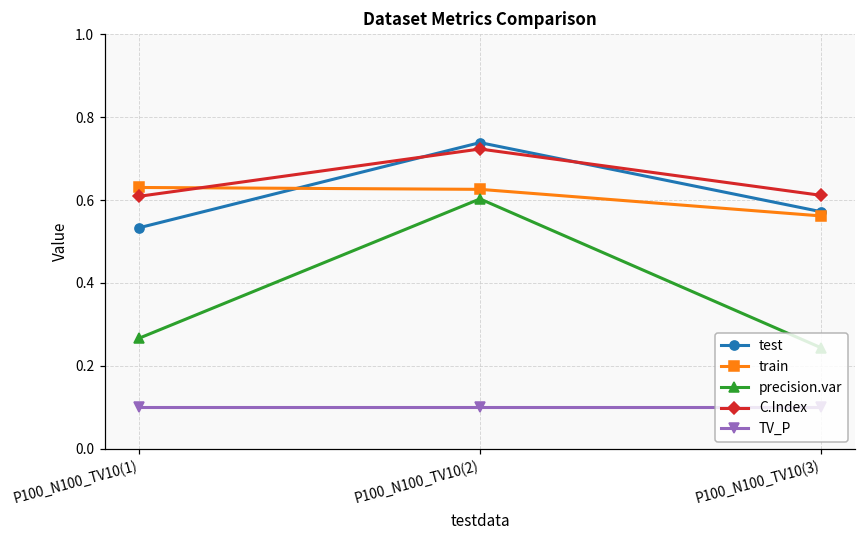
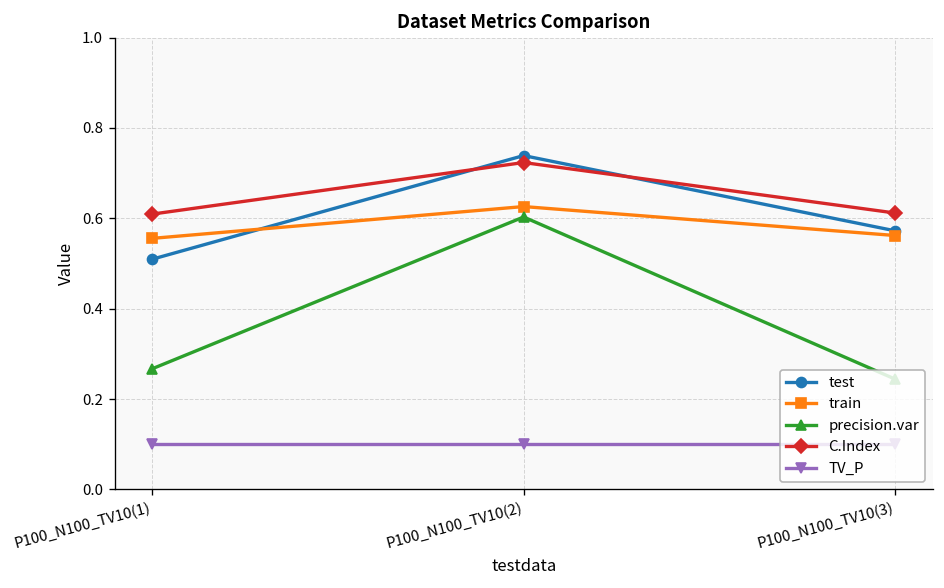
test, P100_N100_TV10(1): 0.53 -> 0.51
train, P100_N100_TV10(1): 0.63 -> 0.56
